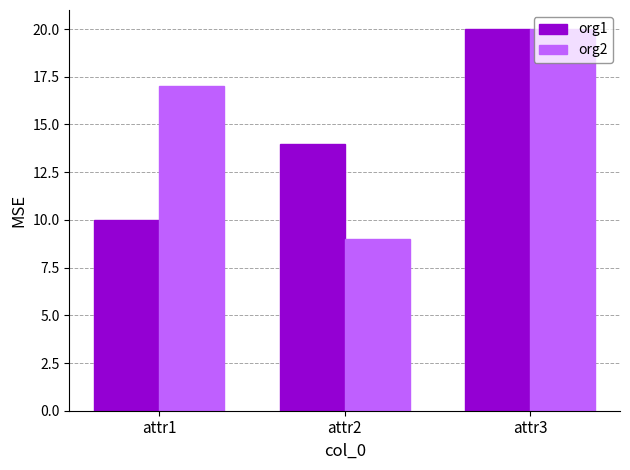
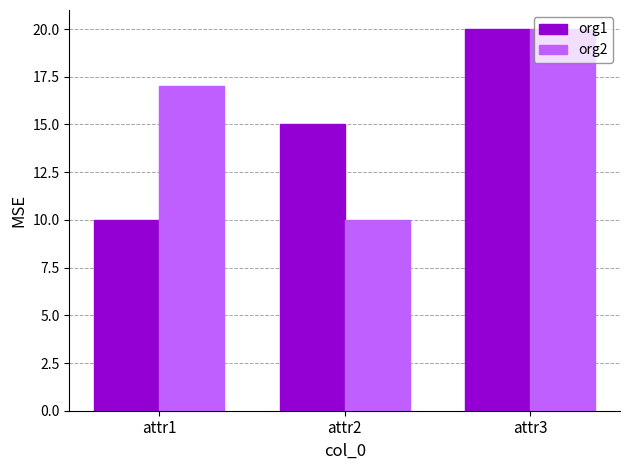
org1, attr2: 14 -> 15
org2, attr2: 9 -> 10
